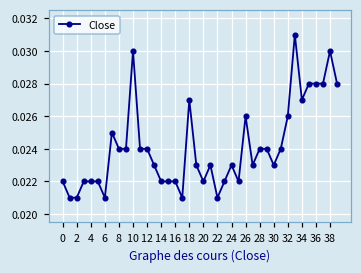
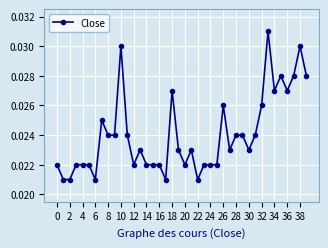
12: 0.024 -> 0.022
24: 0.023 -> 0.022
36: 0.028 -> 0.027
